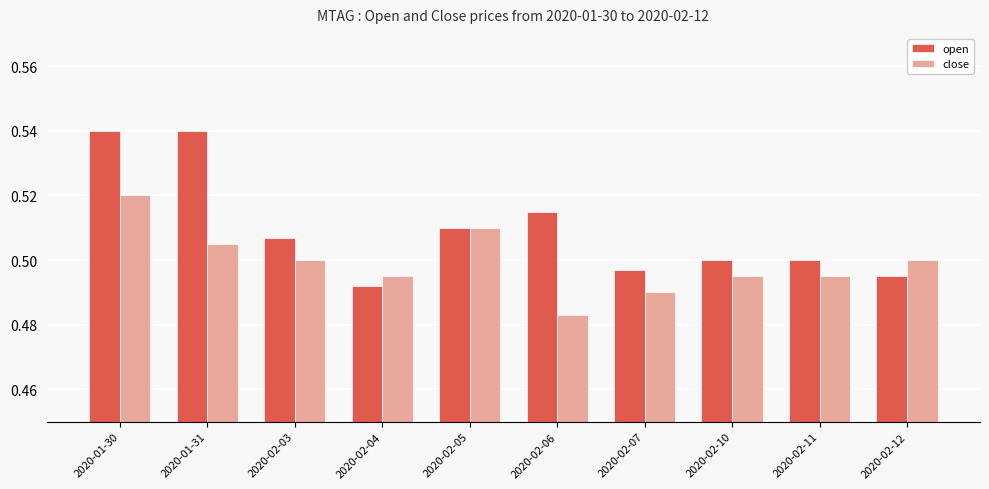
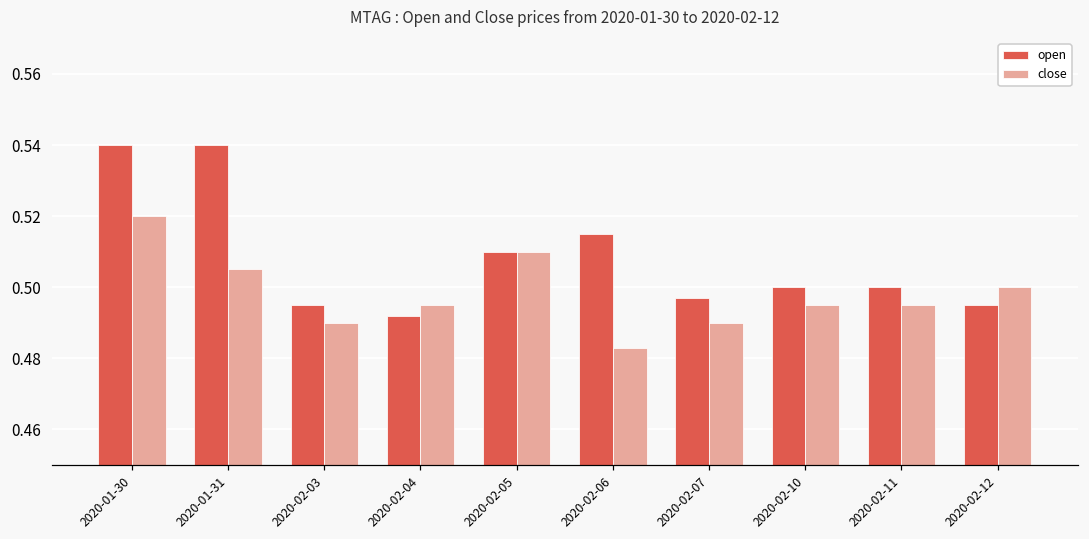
open, 2020-02-03: 0.507 -> 0.495
close, 2020-02-03: 0.50 -> 0.49
